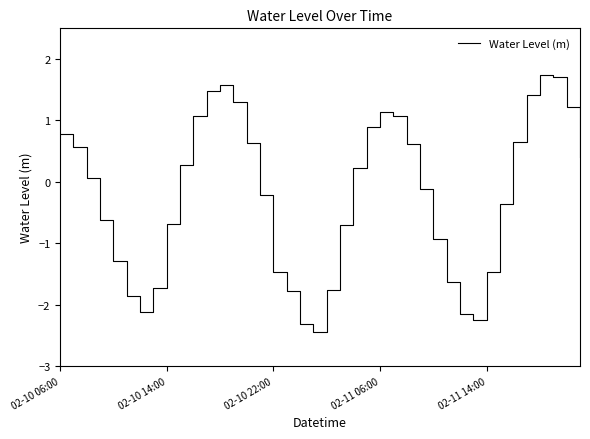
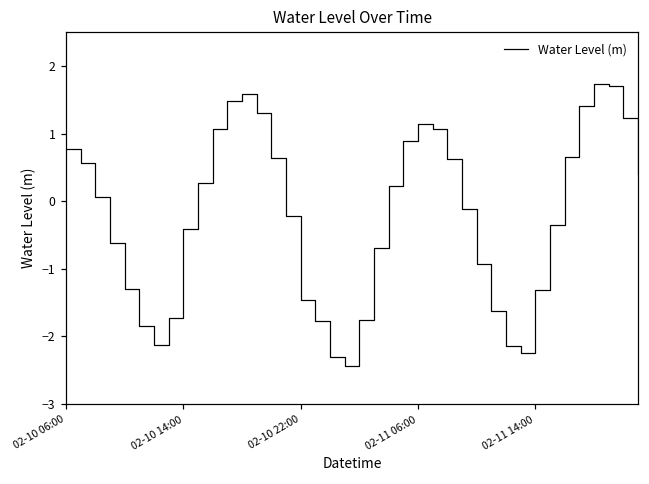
02-10 14:00: -0.7 -> -0.4
02-11 14:00: -1.5 -> -1.3
